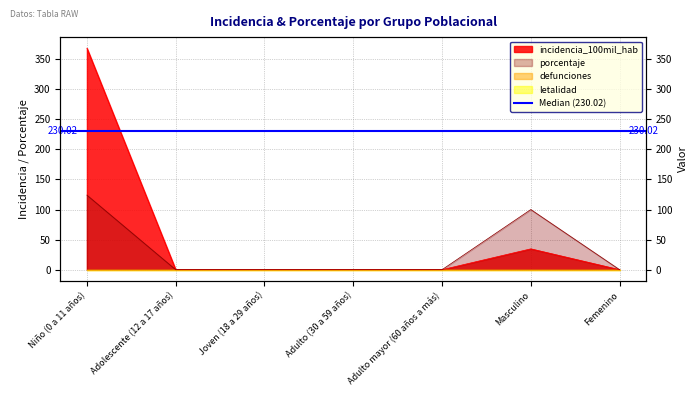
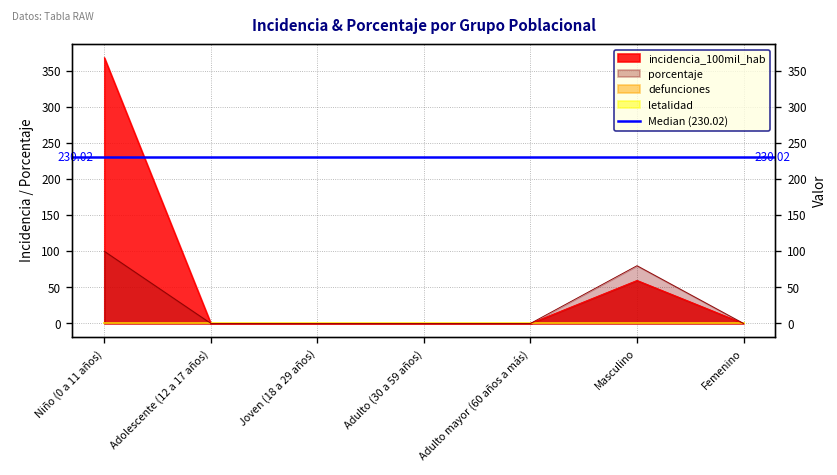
porcentaje, Niño (0 a 11 años): 120 -> 100
incidencia_100mil_hab, Masculino: 30 -> 60
porcentaje, Masculino: 100 -> 80
